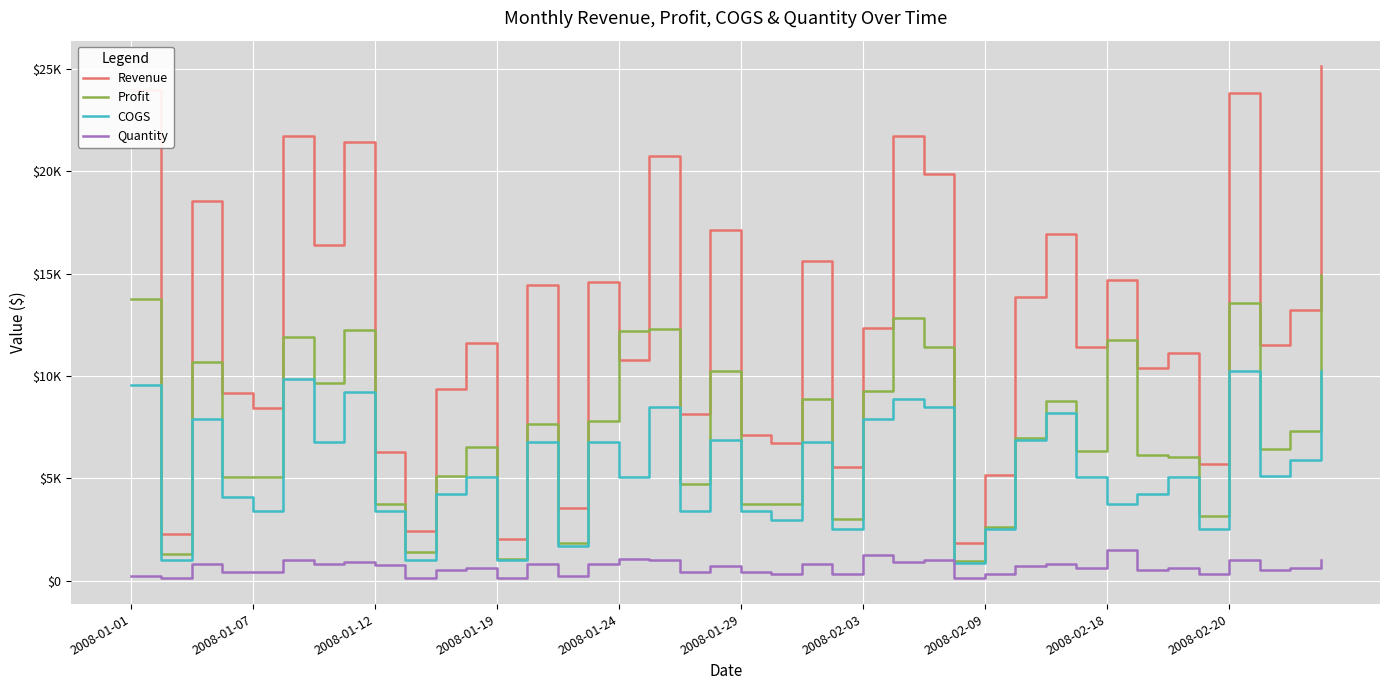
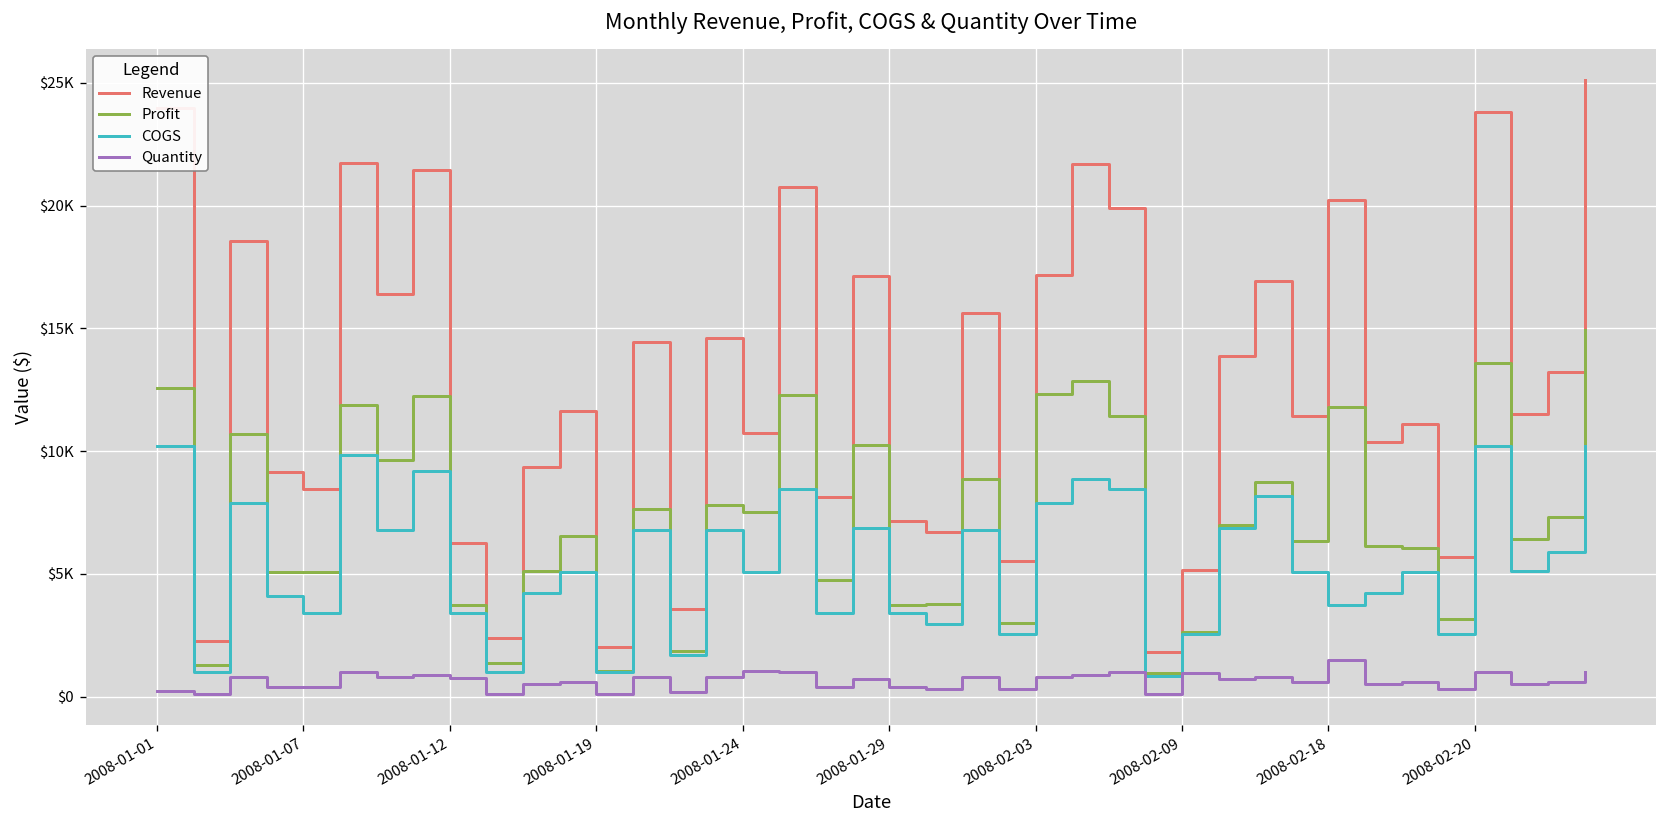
Profit, 2008-01-01: $13800 -> $12600
COGS, 2008-01-01: $9500 -> $10200
Profit, 2008-01-24: $12200 -> $7500
Revenue, 2008-02-03: $12300 -> $17200
Profit, 2008-02-03: $9300 -> $12300
Quantity, 2008-02-03: $1200 -> $800
Quantity, 2008-02-09: $300 -> $900
Revenue, 2008-02-18: $14700 -> $20300
